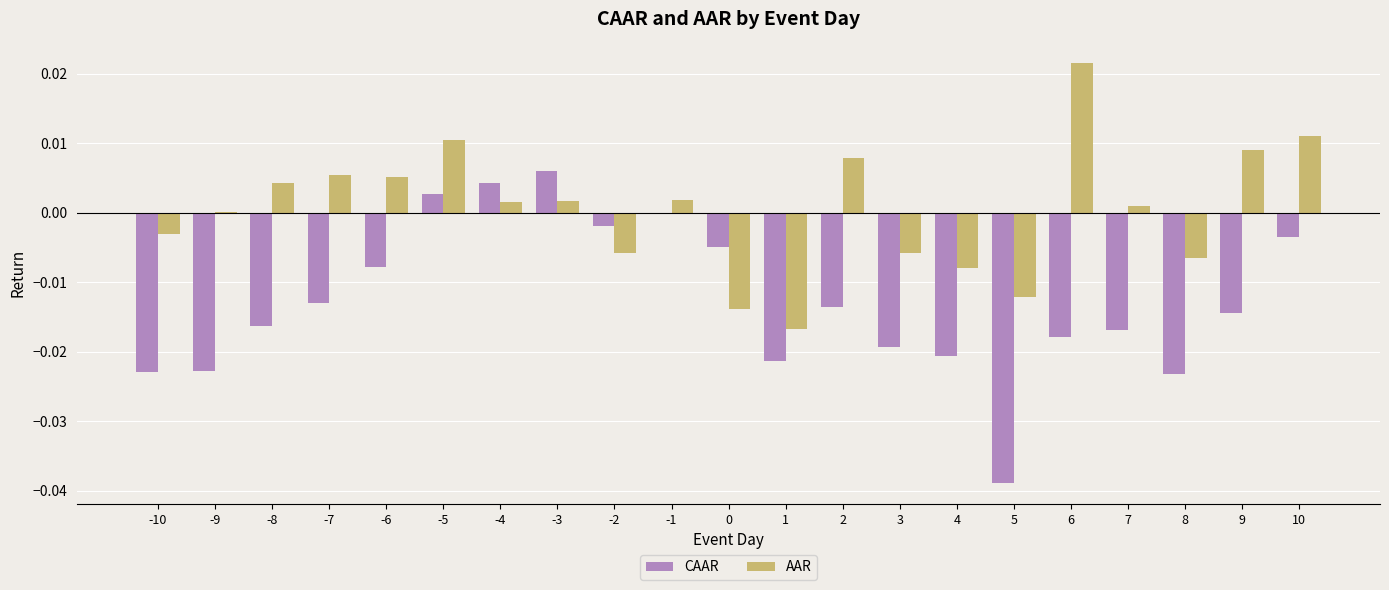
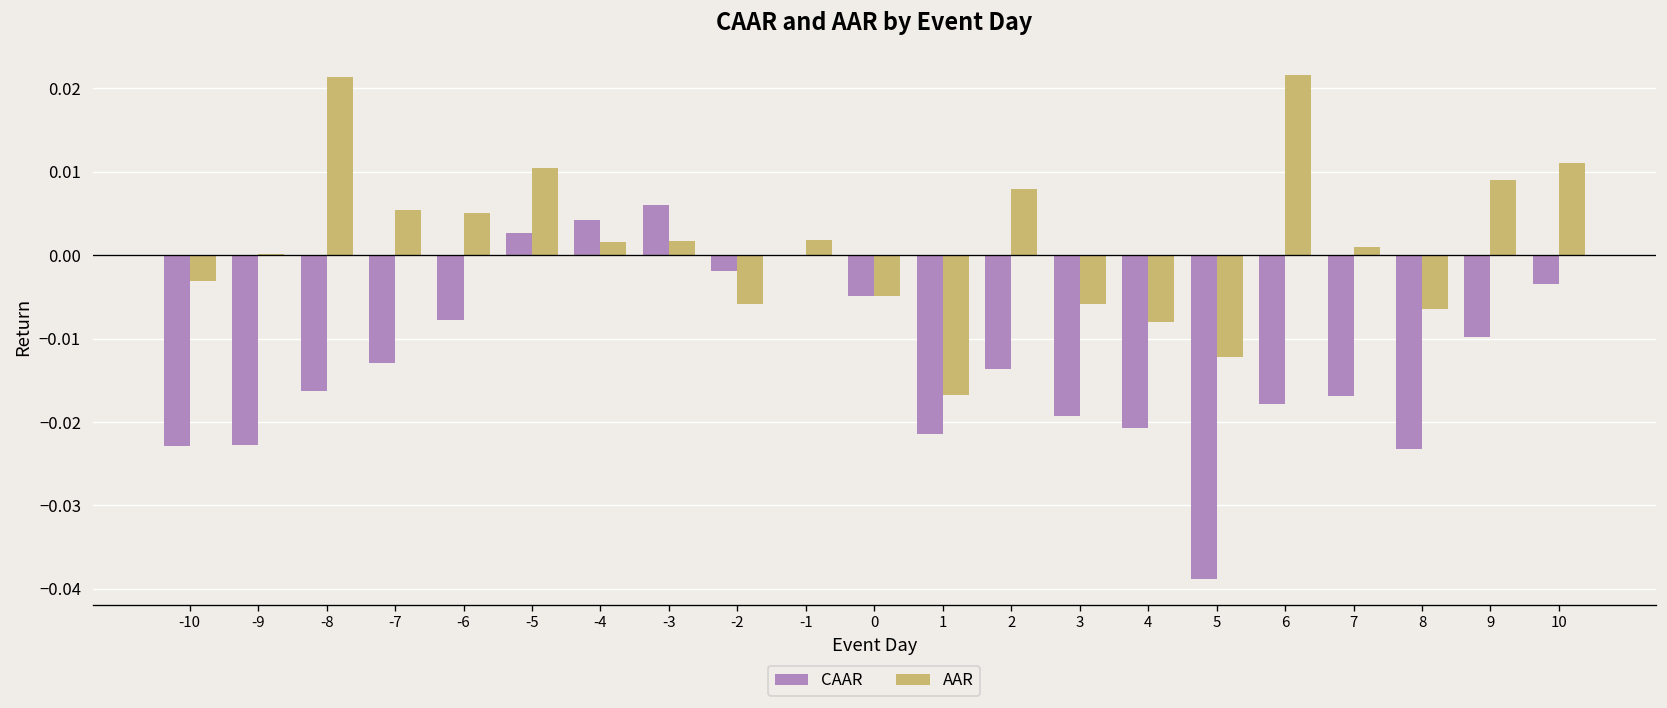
AAR, -8: 0.004 -> 0.021
AAR, 0: -0.014 -> -0.005
CAAR, 9: -0.014 -> -0.010
